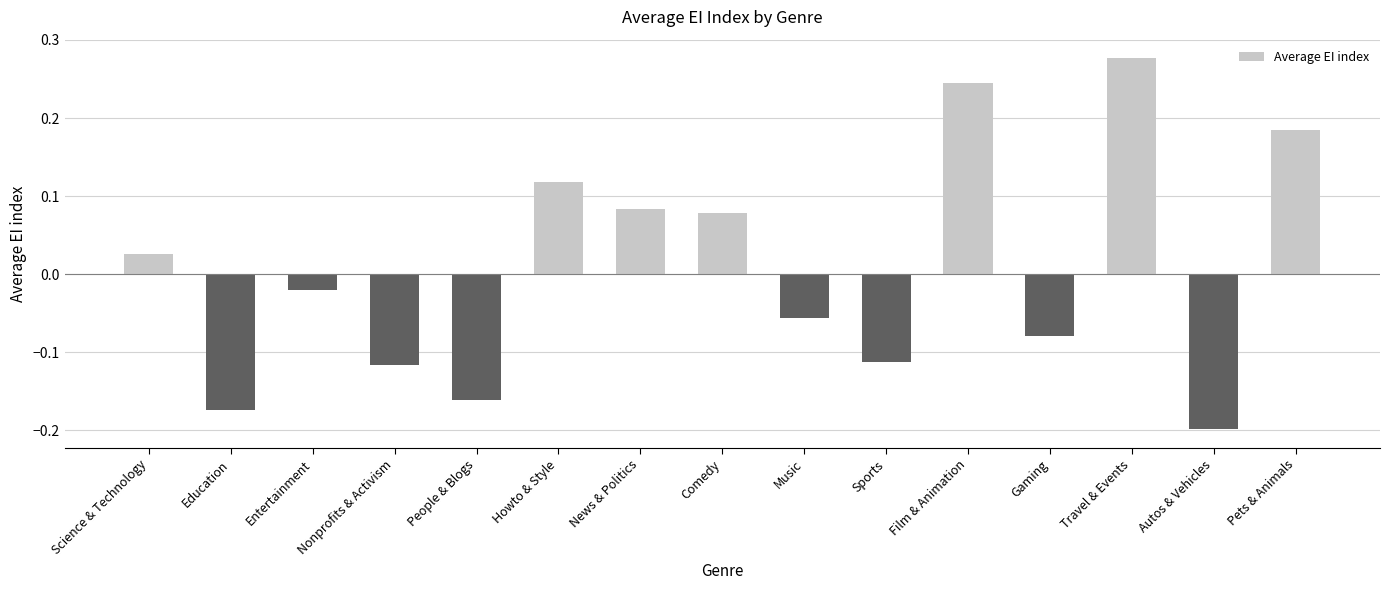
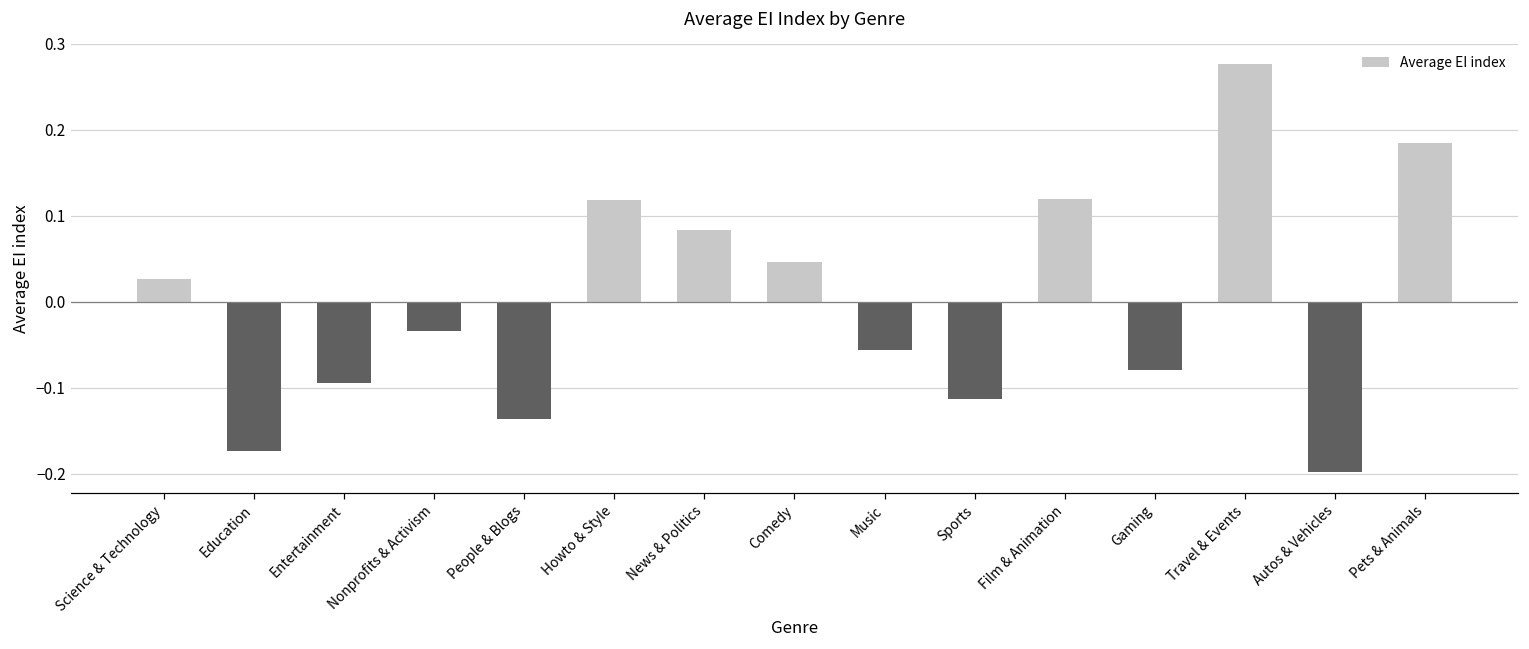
Entertainment: -0.02 -> -0.09
Nonprofits & Activism: -0.12 -> -0.03
People & Blogs: -0.16 -> -0.14
Comedy: 0.08 -> 0.05
Film & Animation: 0.24 -> 0.12
